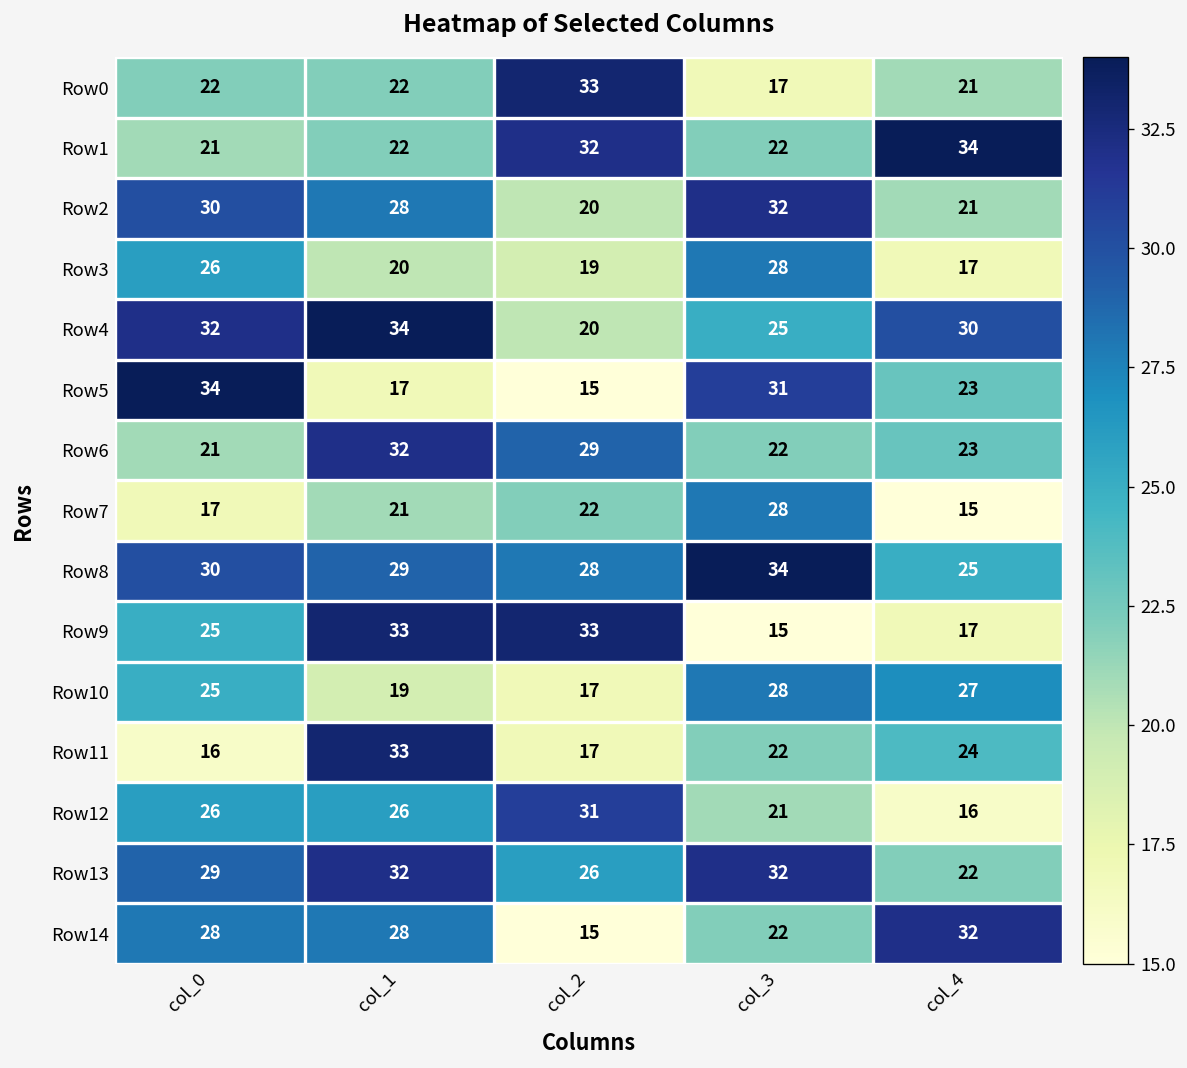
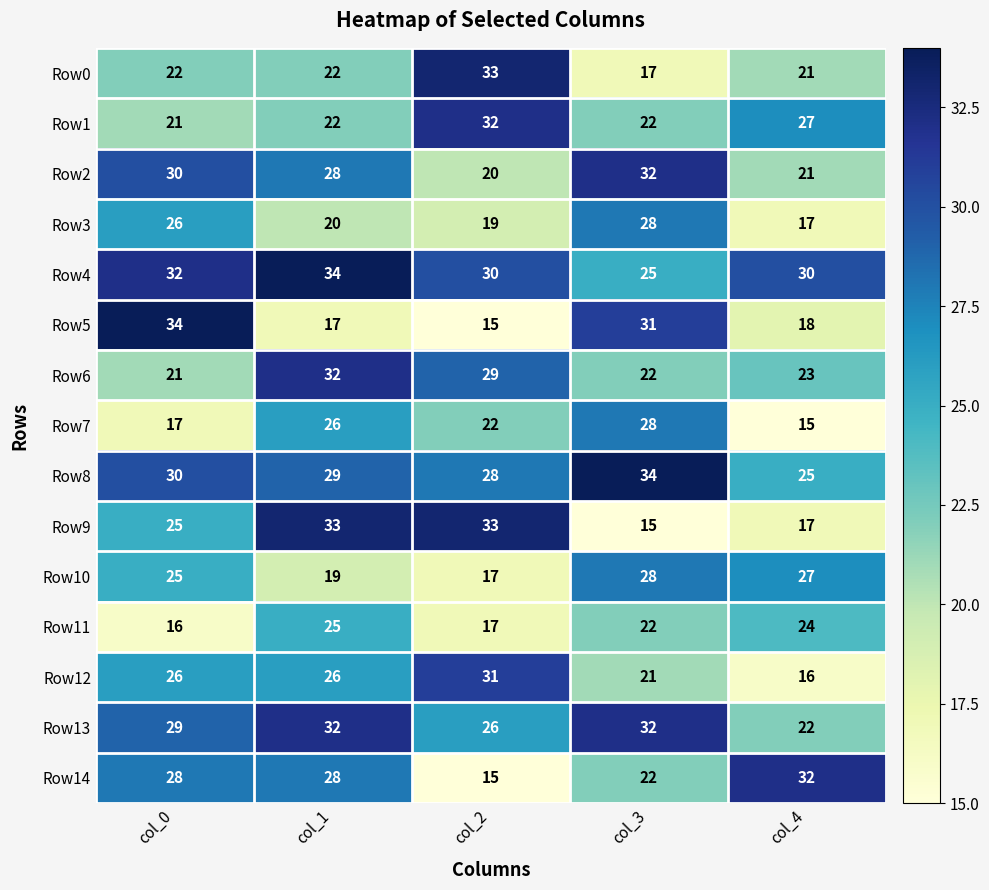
Row1, col_4: 34 -> 27
Row4, col_2: 20 -> 30
Row5, col_4: 23 -> 18
Row7, col_1: 21 -> 26
Row11, col_1: 33 -> 25
